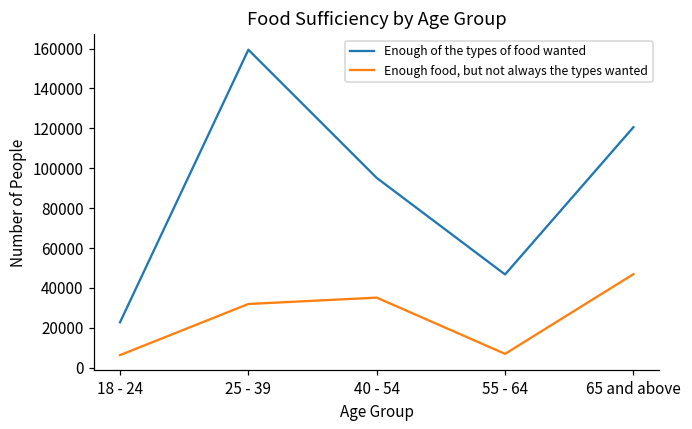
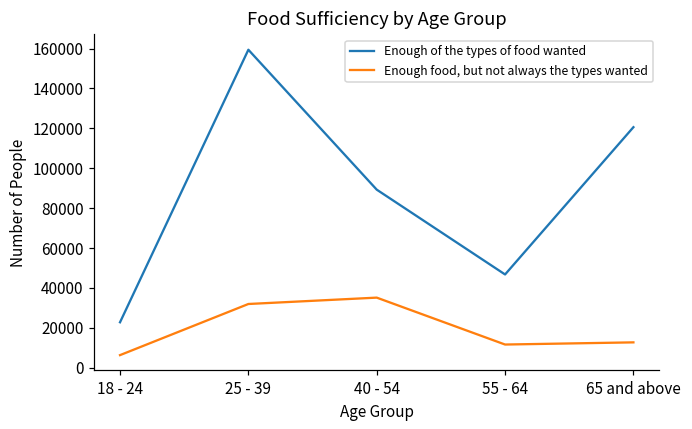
Enough of the types of food wanted, 40 - 54: 95000 -> 89000
Enough food, but not always the types wanted, 55 - 64: 7000 -> 12000
Enough food, but not always the types wanted, 65 and above: 47000 -> 13000
